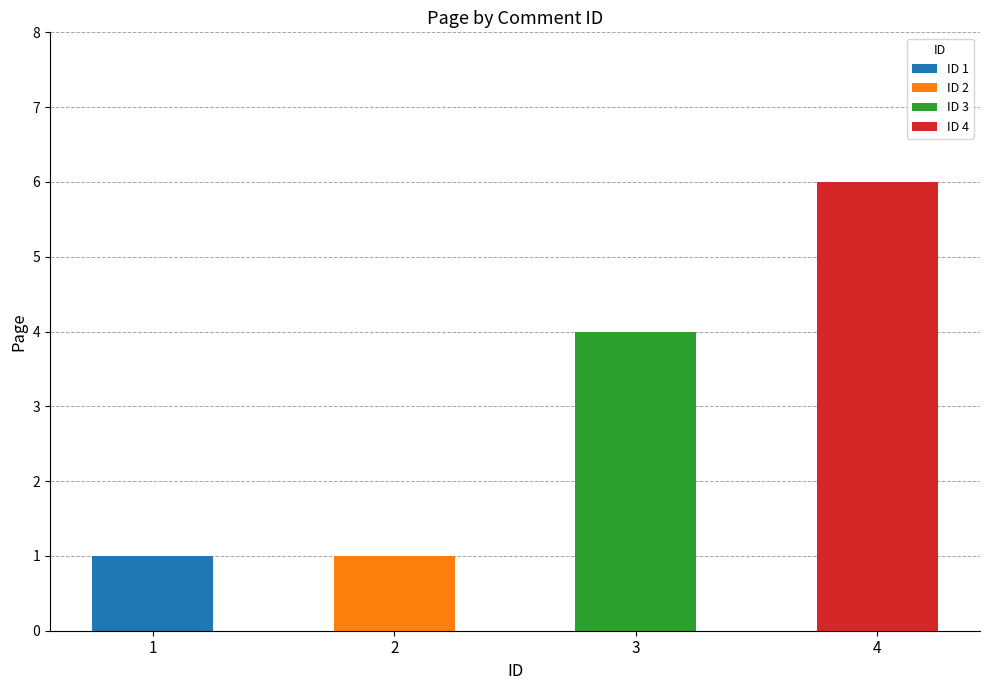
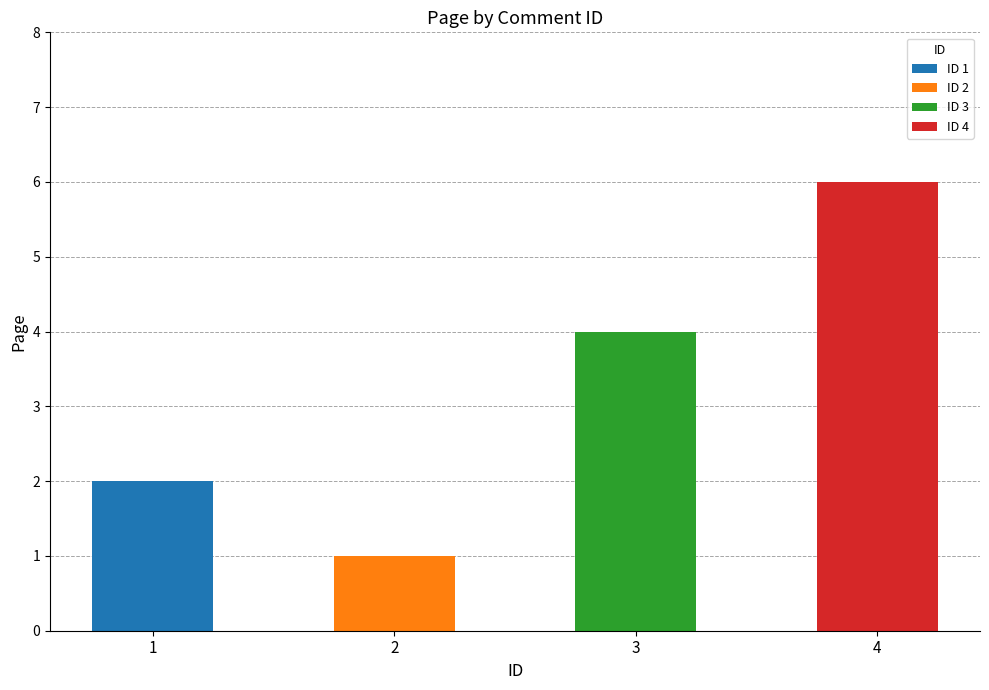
1: 1 -> 2
